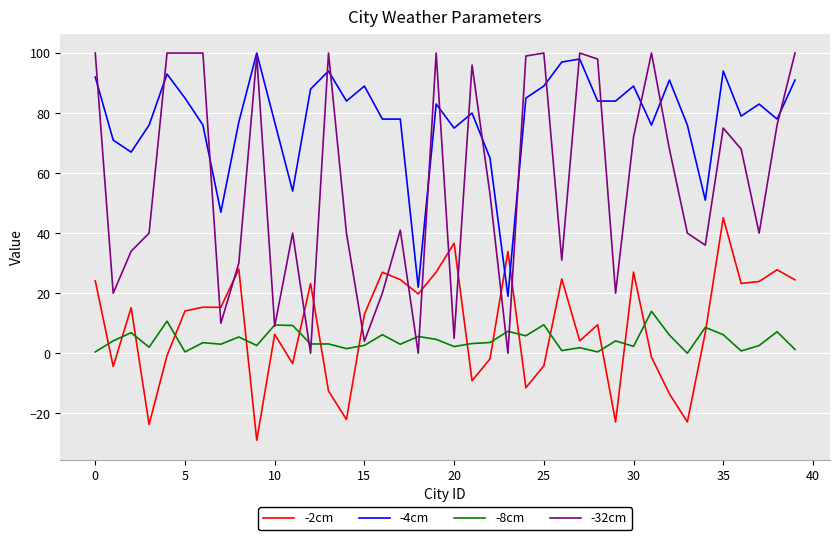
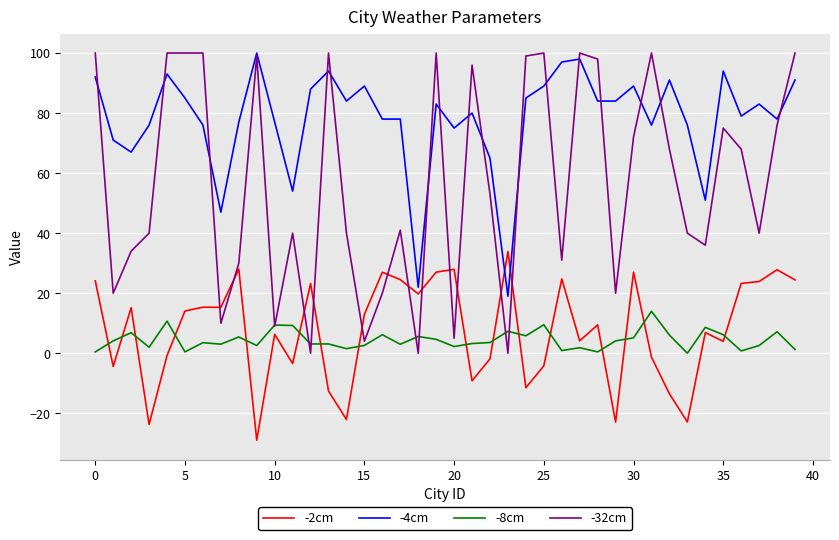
-2cm, 20: 37 -> 28
-8cm, 30: 2 -> 5
-2cm, 35: 45 -> 4
